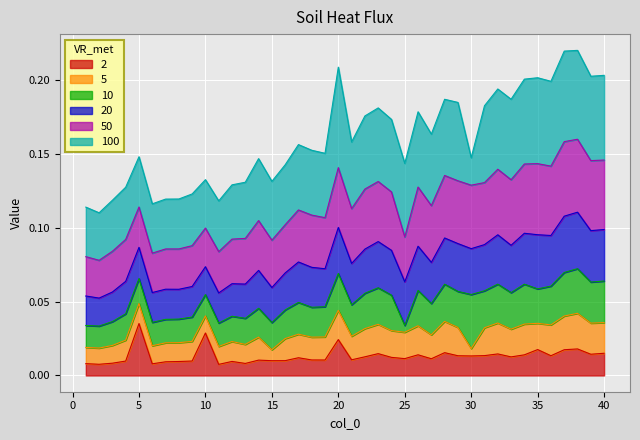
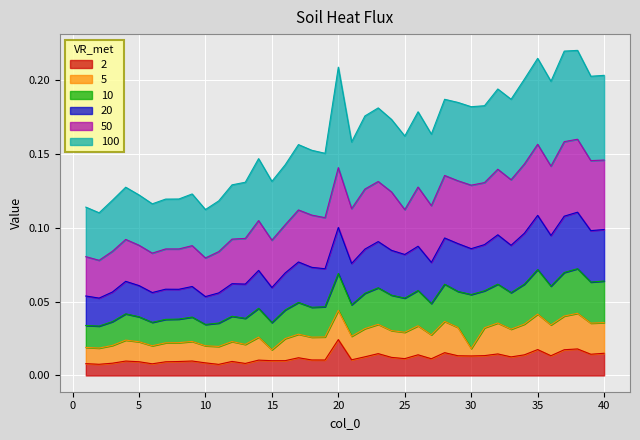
2, 5: 0.035 -> 0.009
2, 10: 0.029 -> 0.009
10, 25: 0.005 -> 0.023
100, 30: 0.019 -> 0.053
5, 35: 0.018 -> 0.024
10, 35: 0.023 -> 0.030
